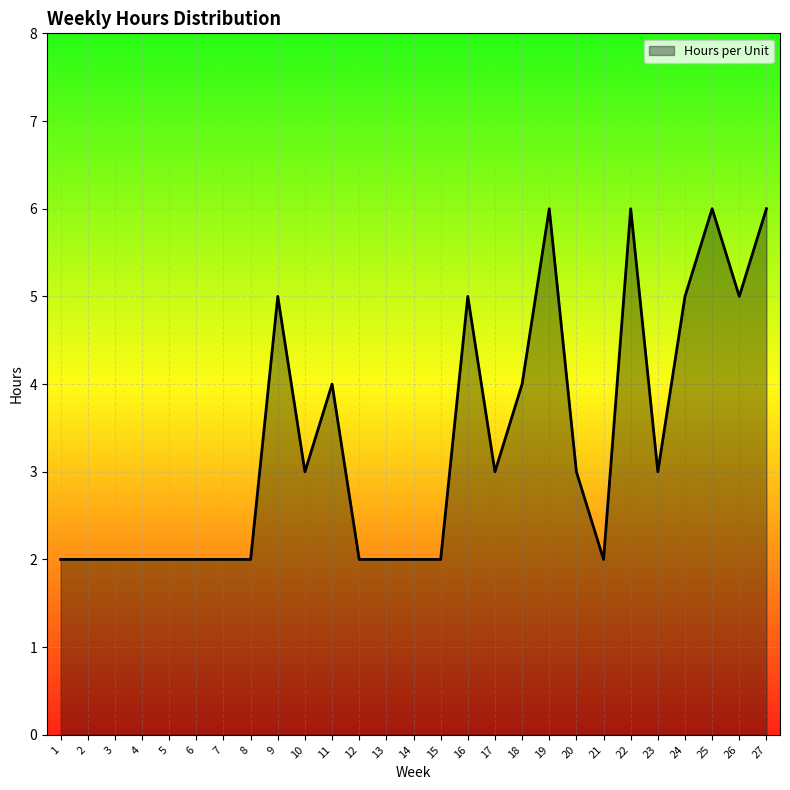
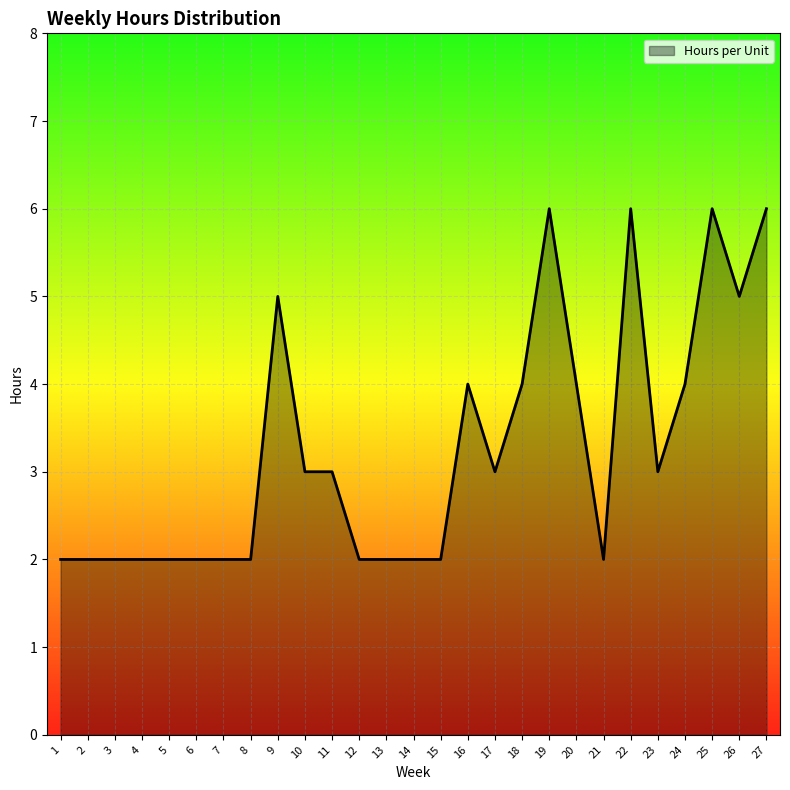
11: 4 -> 3
16: 5 -> 4
20: 3 -> 4
24: 5 -> 4
